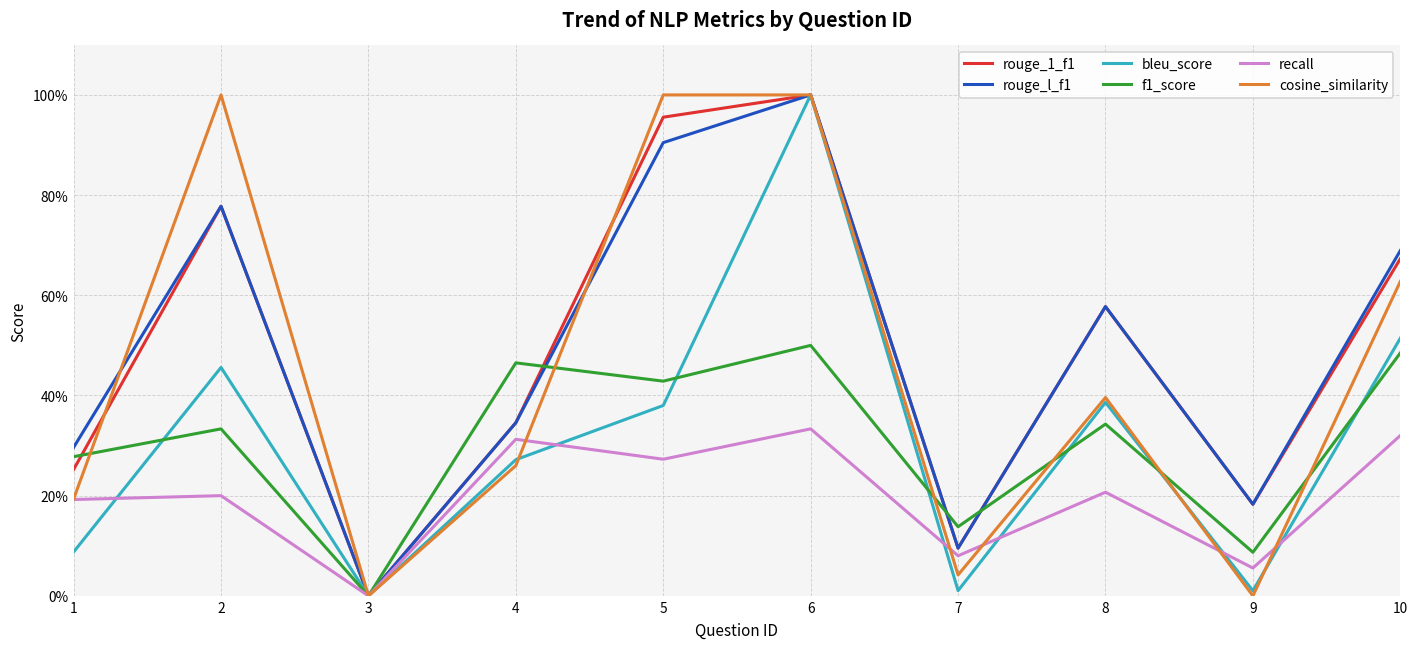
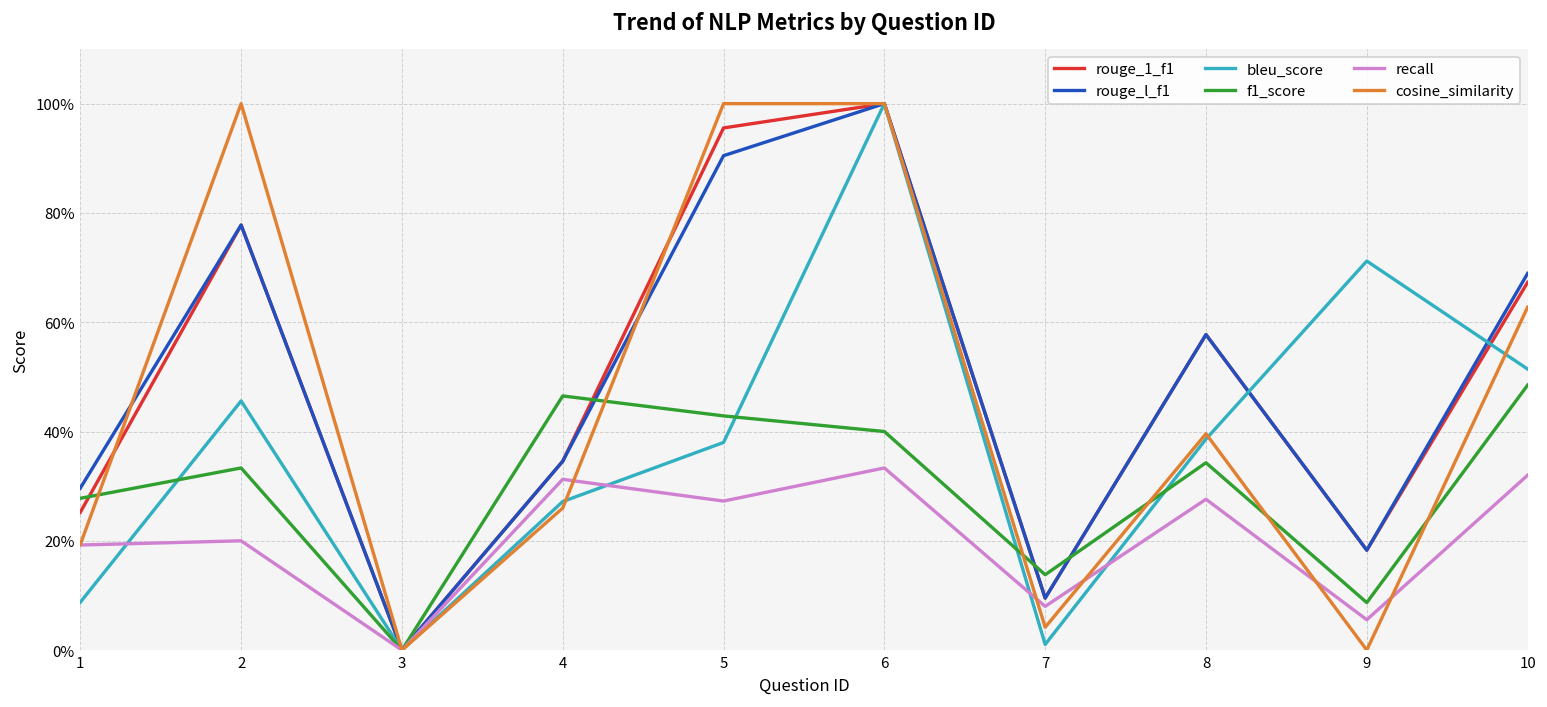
f1_score, 6: 50% -> 40%
recall, 8: 21% -> 28%
bleu_score, 9: 1% -> 71%
